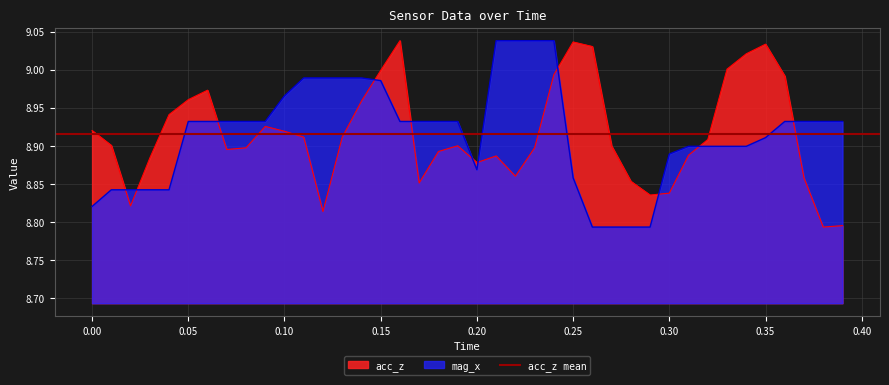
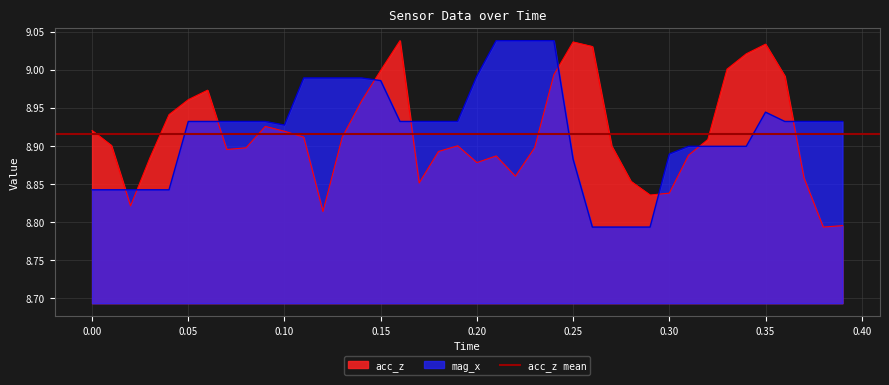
mag_x, 0.00: 8.82 -> 8.84
mag_x, 0.10: 8.97 -> 8.93
mag_x, 0.20: 8.87 -> 8.99
mag_x, 0.25: 8.86 -> 8.88
mag_x, 0.35: 8.91 -> 8.94
